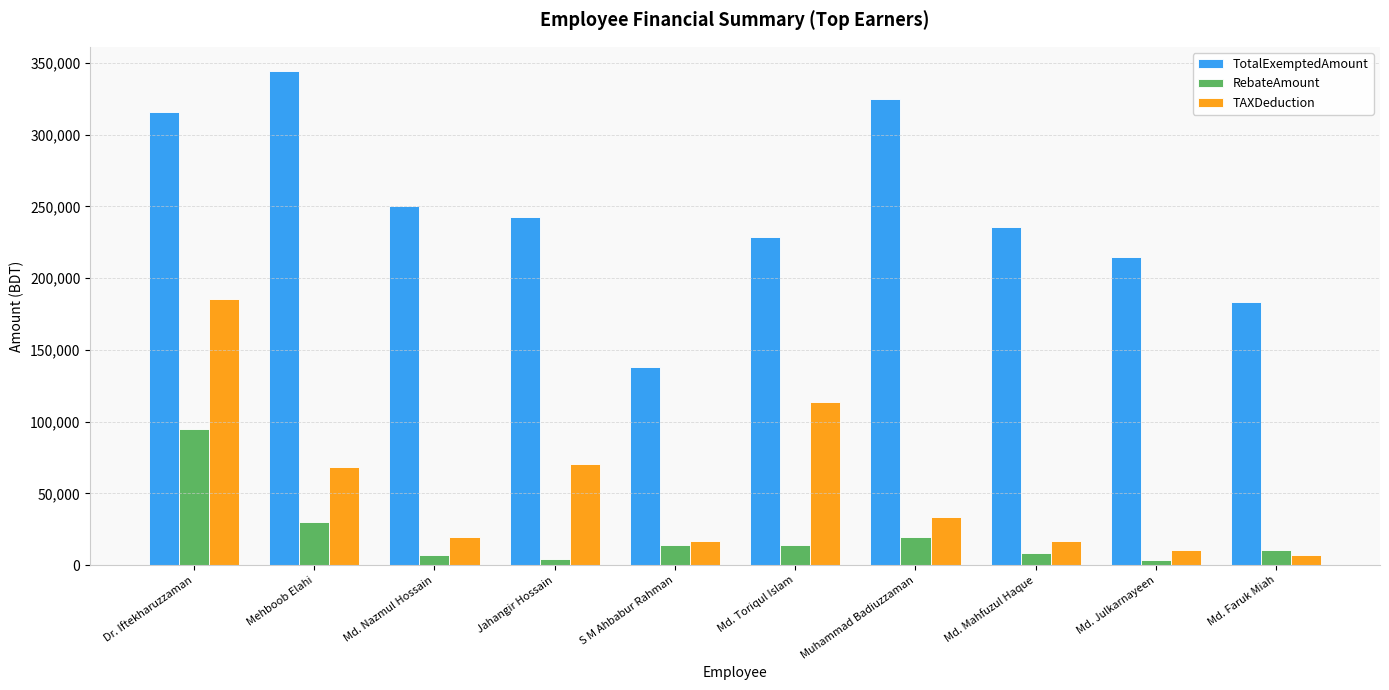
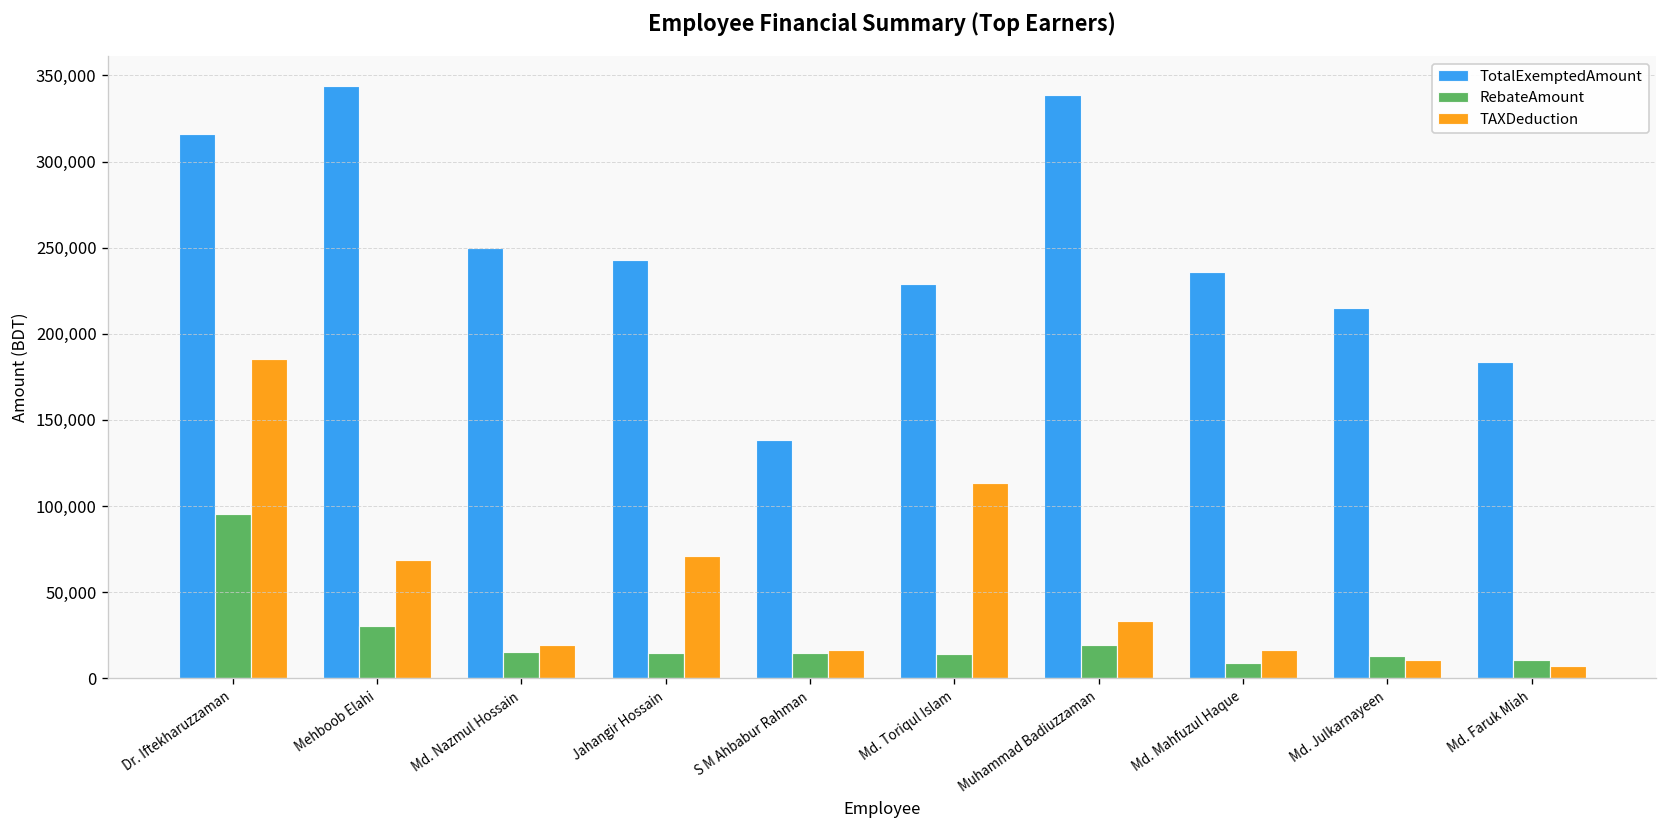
RebateAmount, Md. Nazmul Hossain: 7,000 -> 15,000
RebateAmount, Jahangir Hossain: 4,000 -> 15,000
TotalExemptedAmount, Muhammad Badiuzzaman: 325,000 -> 339,000
RebateAmount, Md. Julkarnayeen: 4,000 -> 13,000
